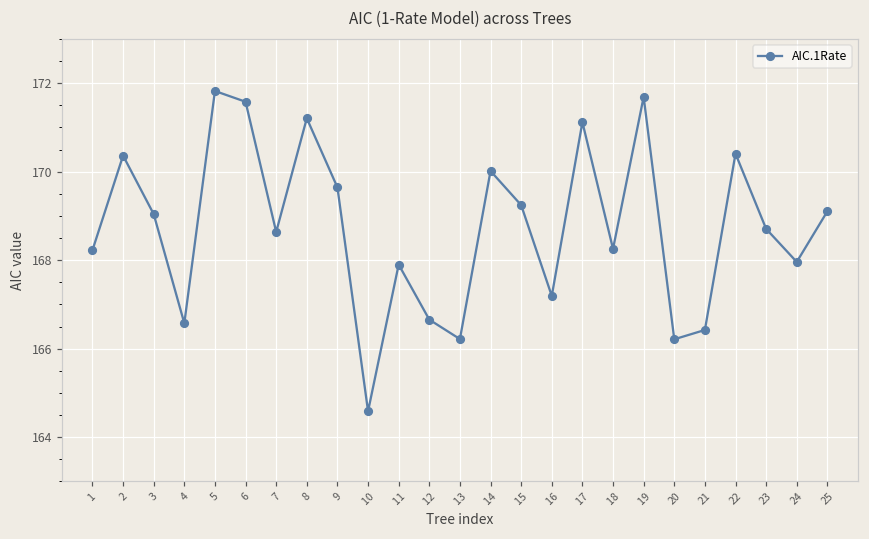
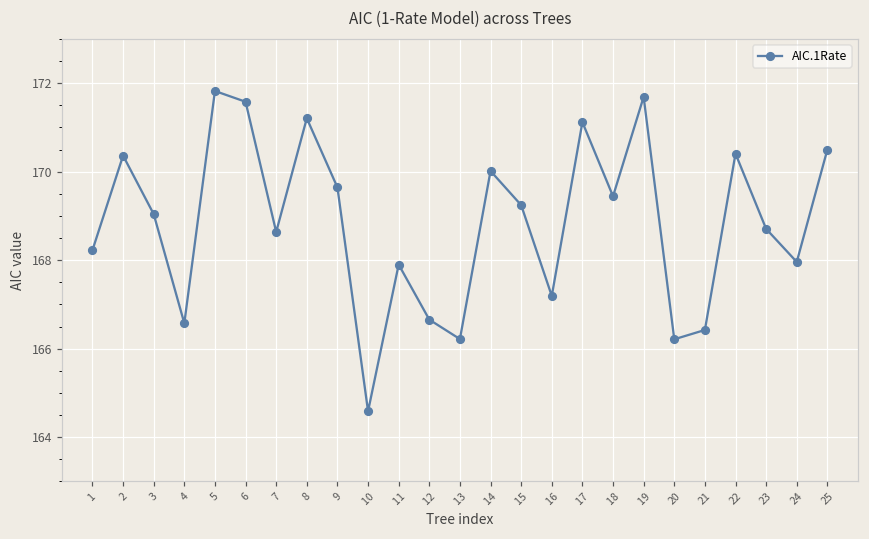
18: 168.3 -> 169.4
25: 169.1 -> 170.5
